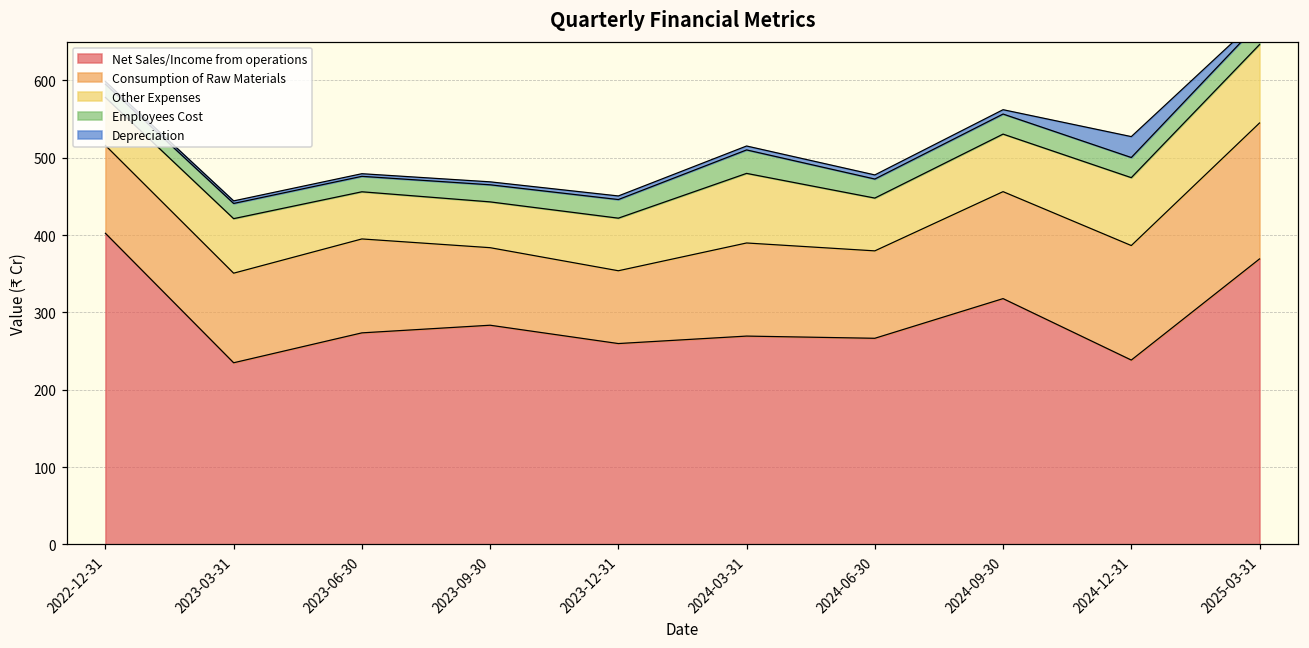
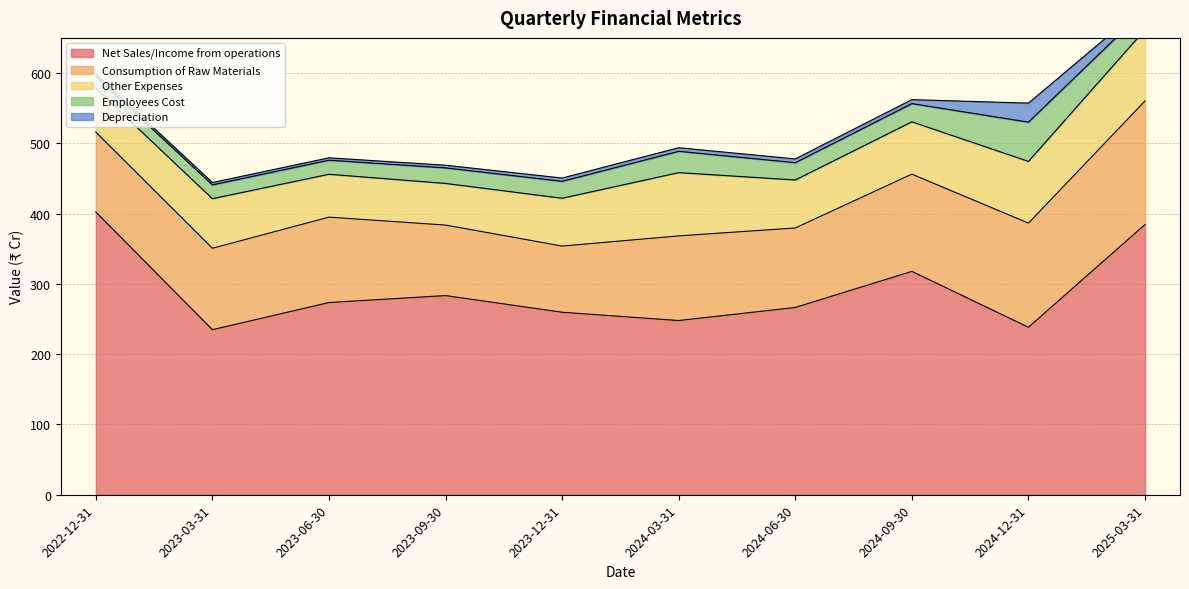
Net Sales/Income from operations, 2024-03-31: 270 -> 250
Employees Cost, 2024-12-31: 30 -> 60
Net Sales/Income from operations, 2025-03-31: 370 -> 380
